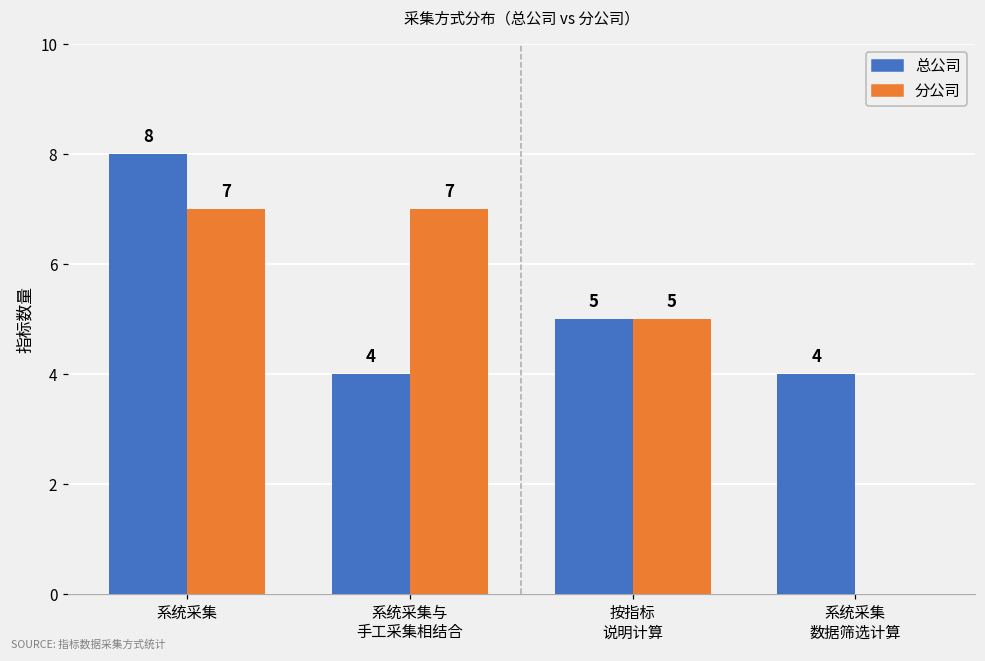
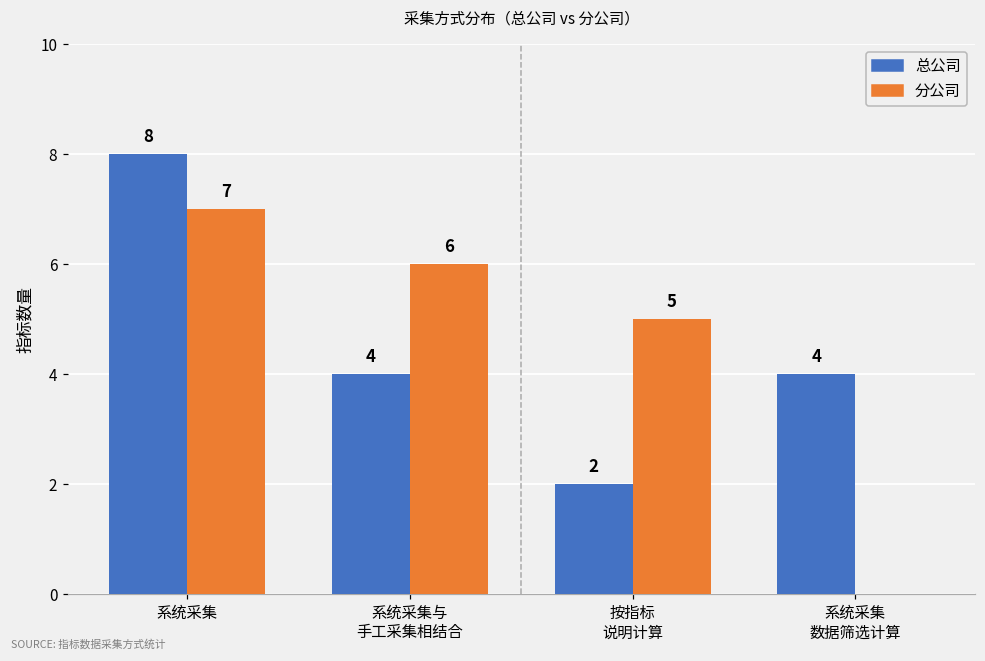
分公司, 系统采集与 手工采集相结合: 7 -> 6
总公司, 按指标 说明计算: 5 -> 2
